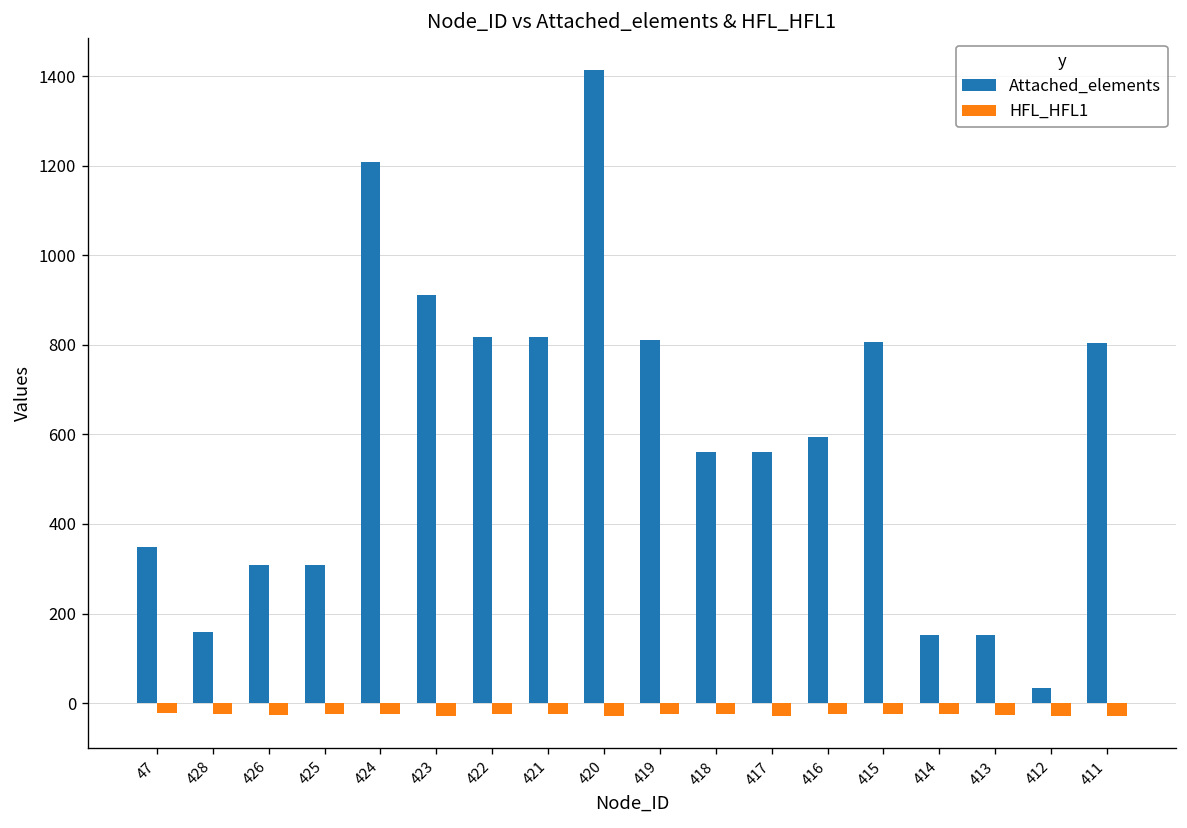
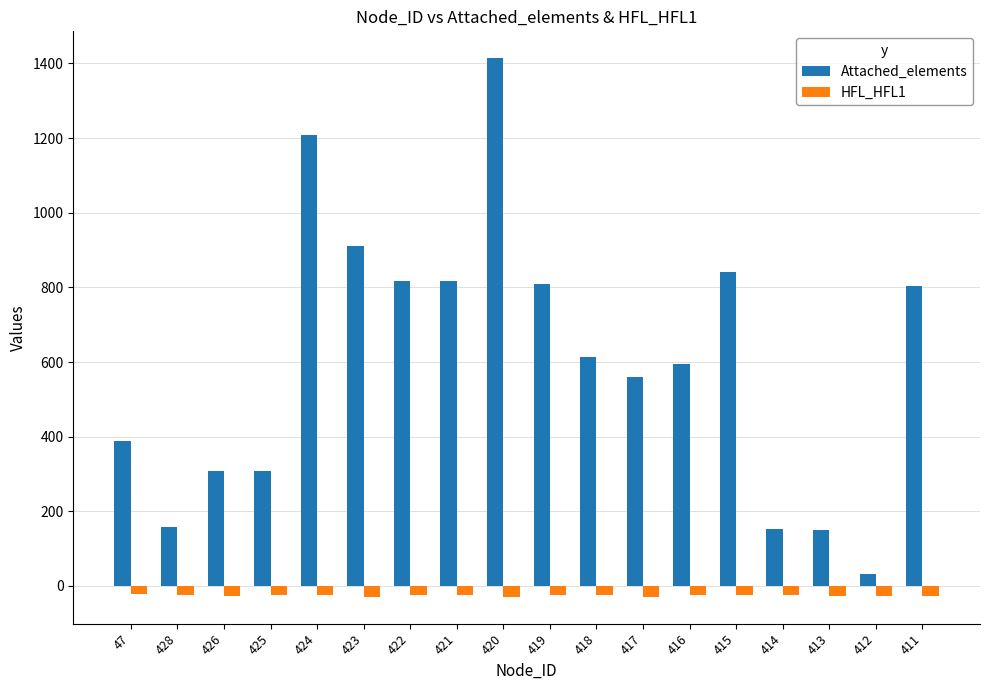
Attached_elements, 47: 350 -> 390
Attached_elements, 418: 560 -> 610
Attached_elements, 415: 810 -> 840
